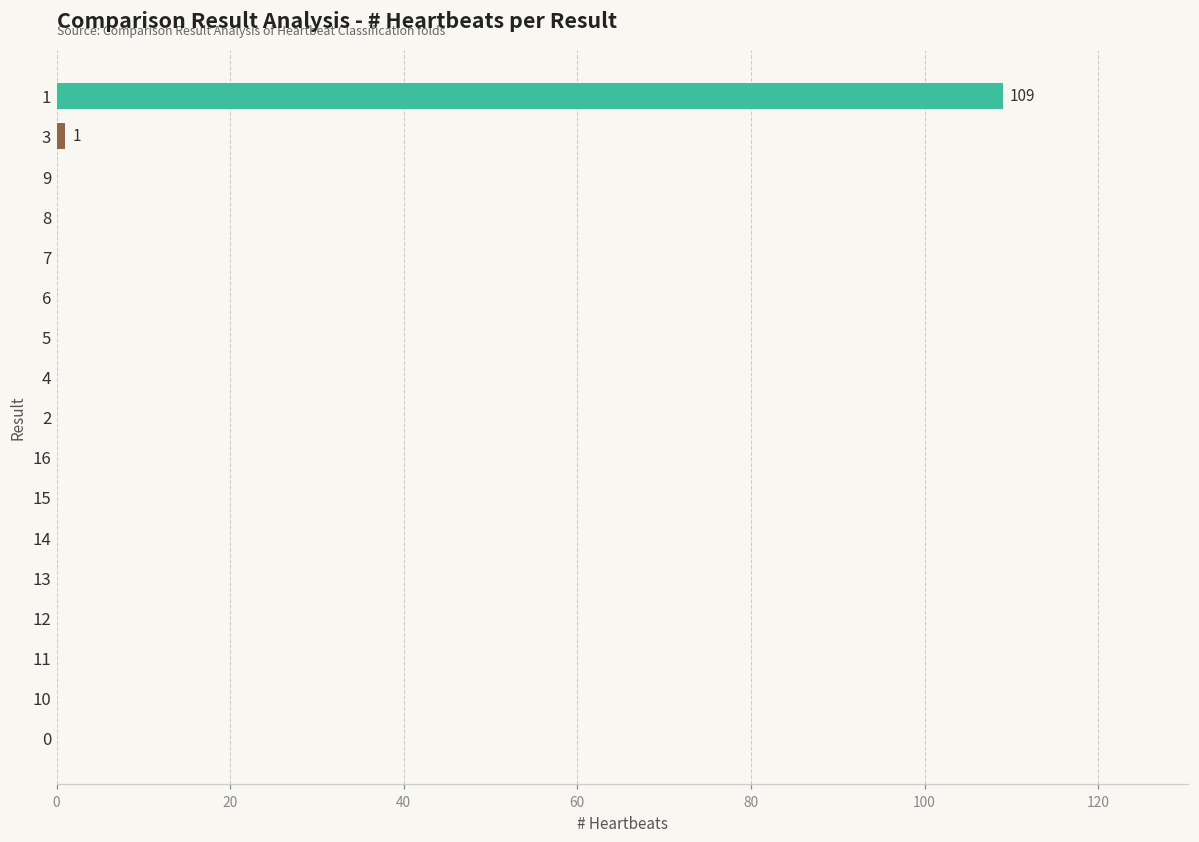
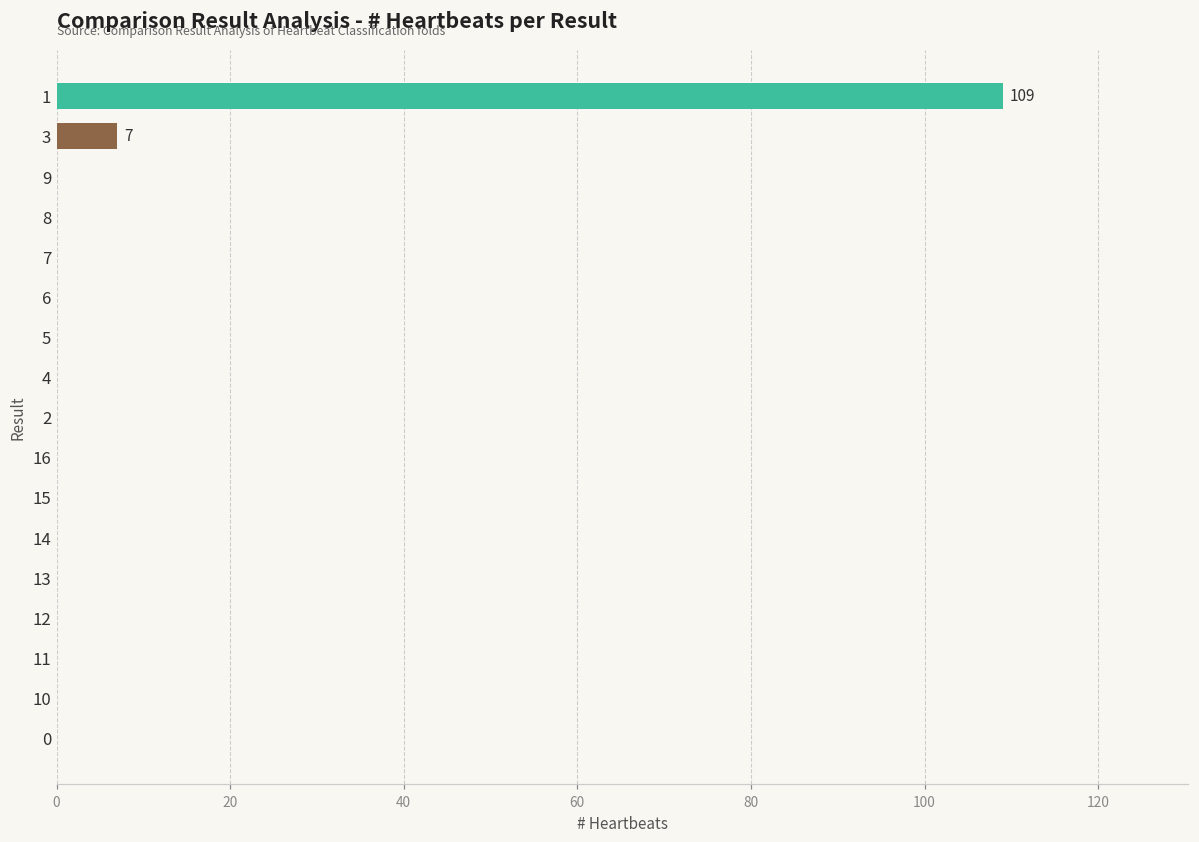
3: 1 -> 7
